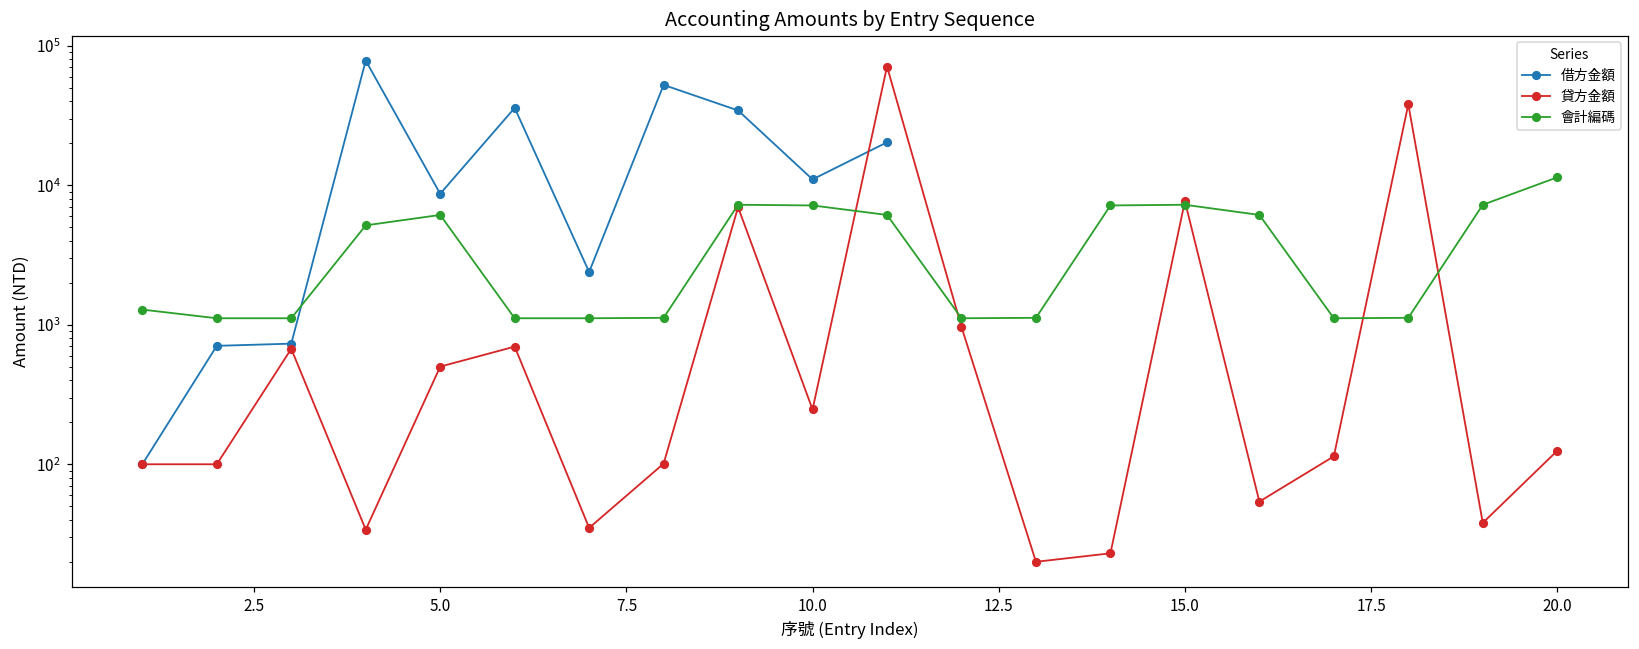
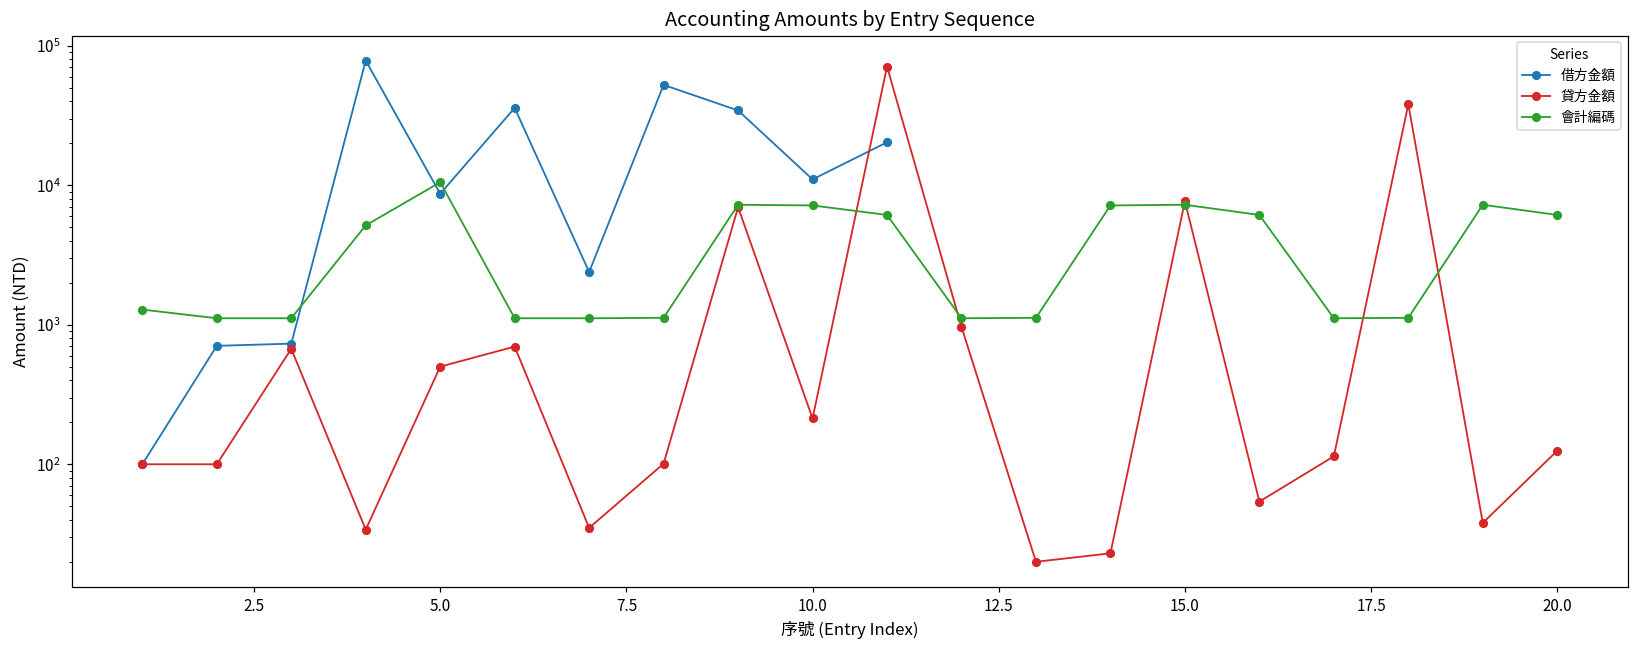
會計編碼, 5.0: 6000 -> 10000
貸方金額, 10.0: 250 -> 210
會計編碼, 20.0: 11000 -> 6000
